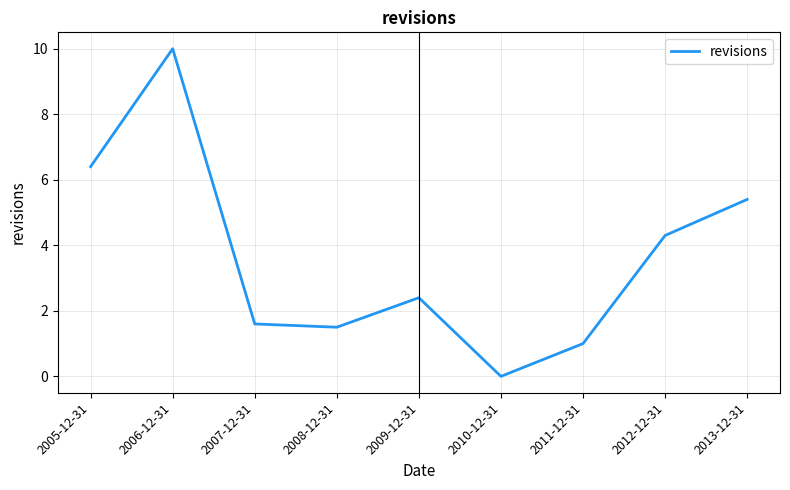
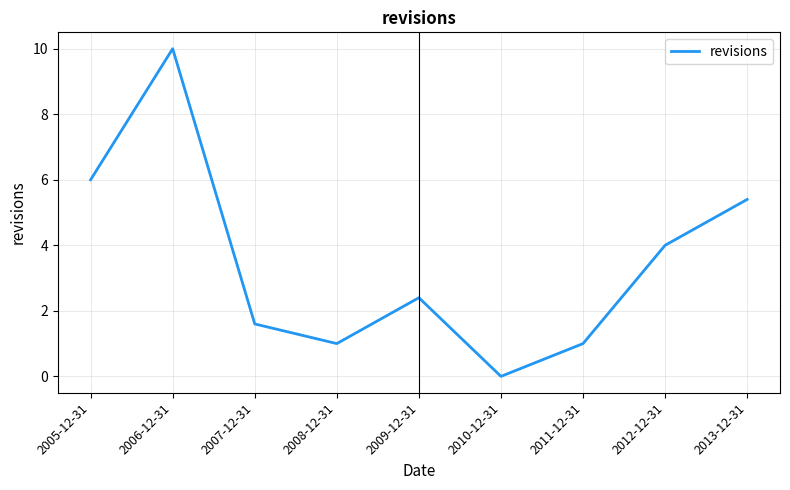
2005-12-31: 6.4 -> 6.0
2008-12-31: 1.5 -> 1.0
2012-12-31: 4.3 -> 4.0
